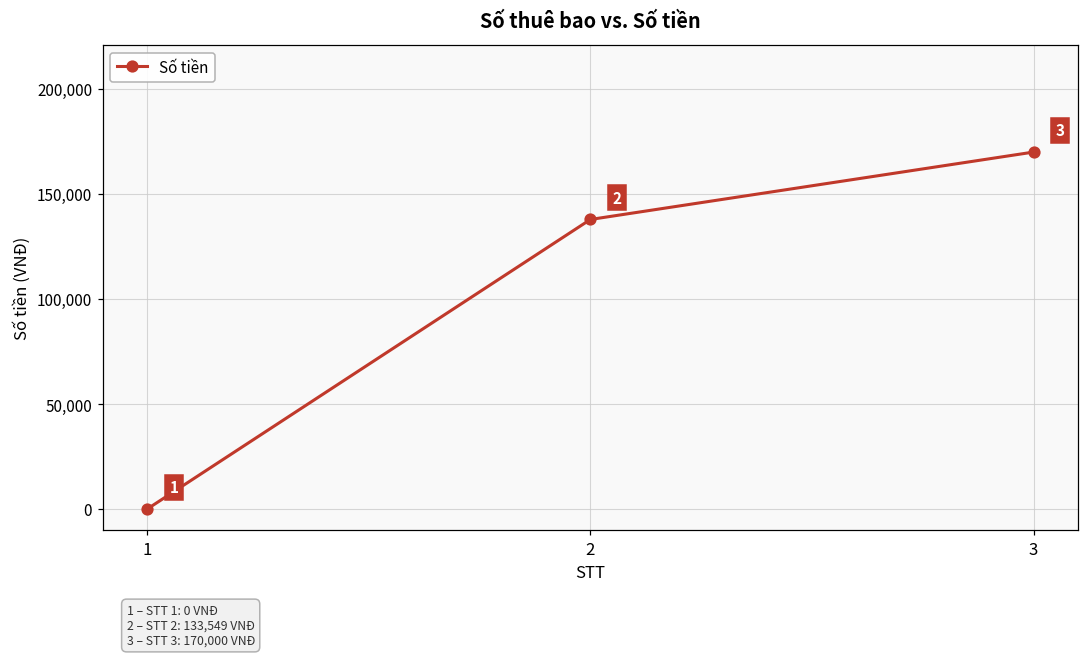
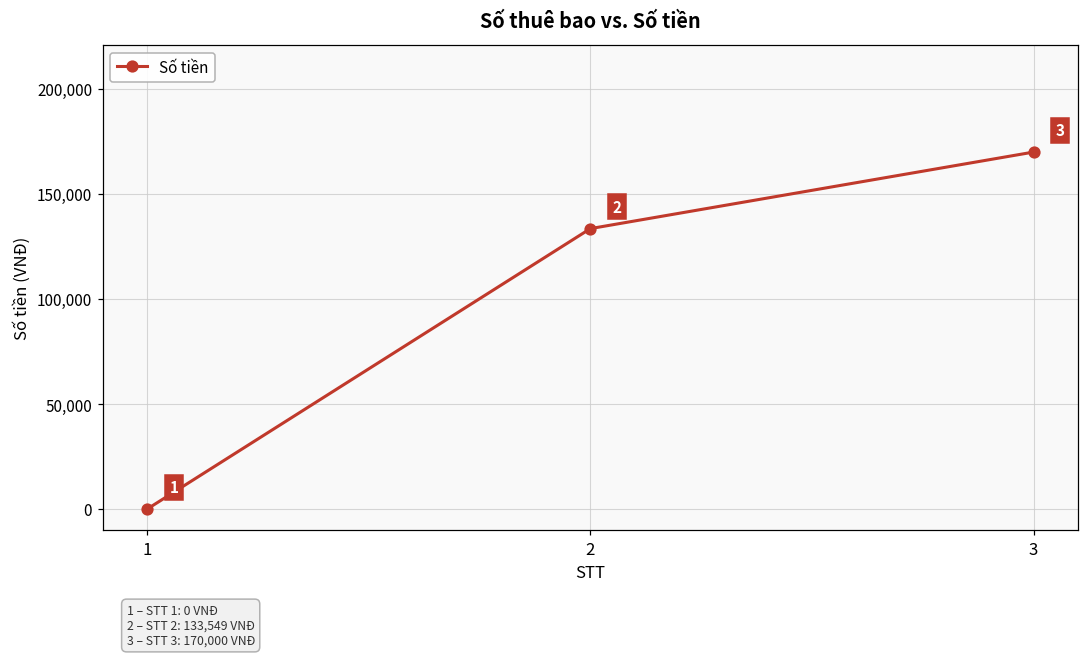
2: 138,000 -> 134,000
